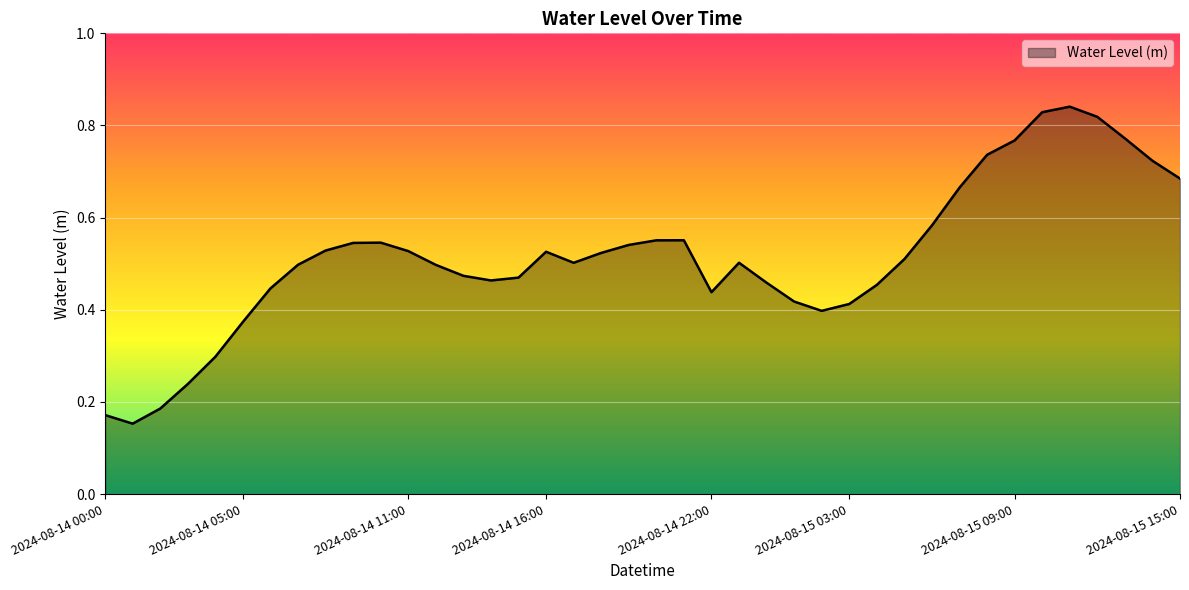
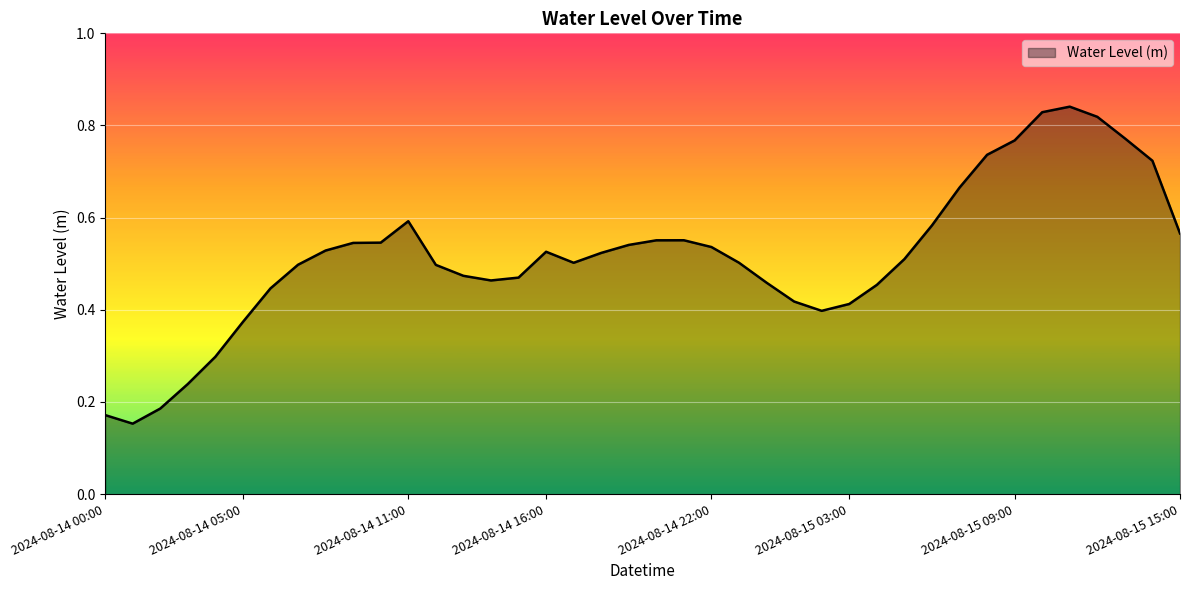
2024-08-14 11:00: 0.53 -> 0.59
2024-08-14 22:00: 0.44 -> 0.54
2024-08-15 15:00: 0.68 -> 0.57
